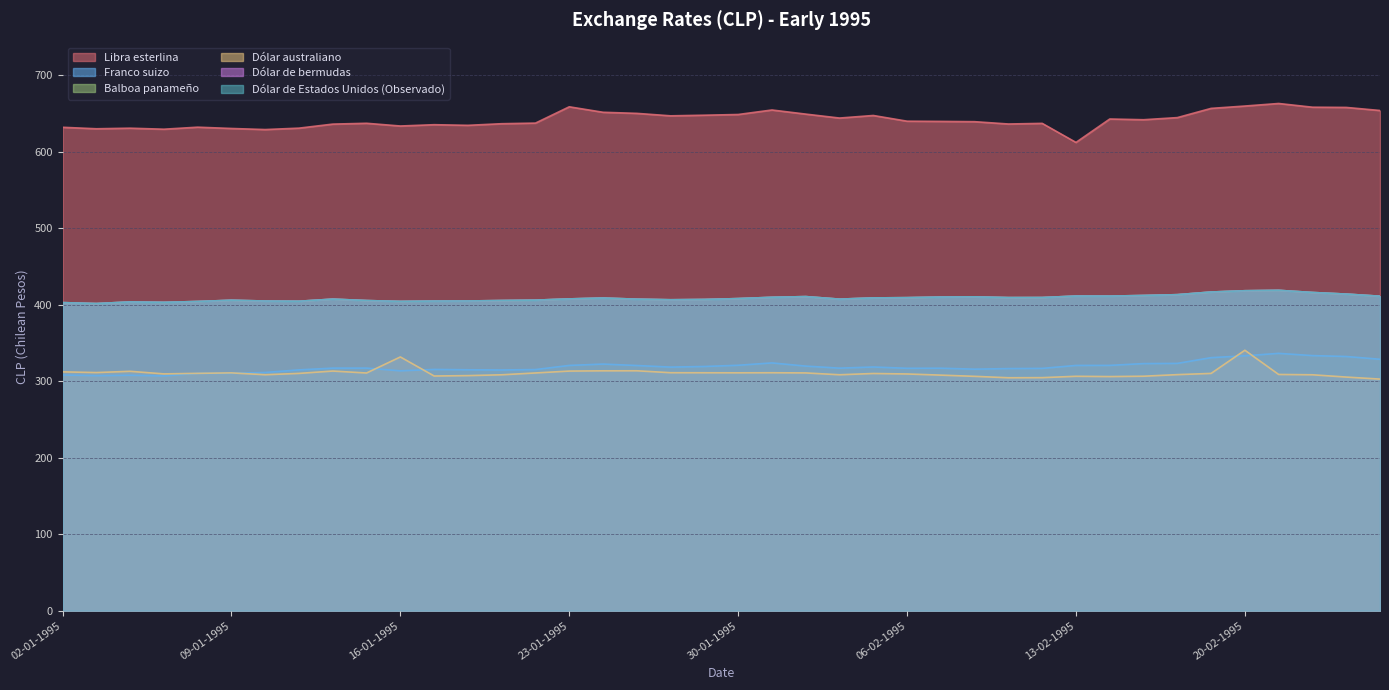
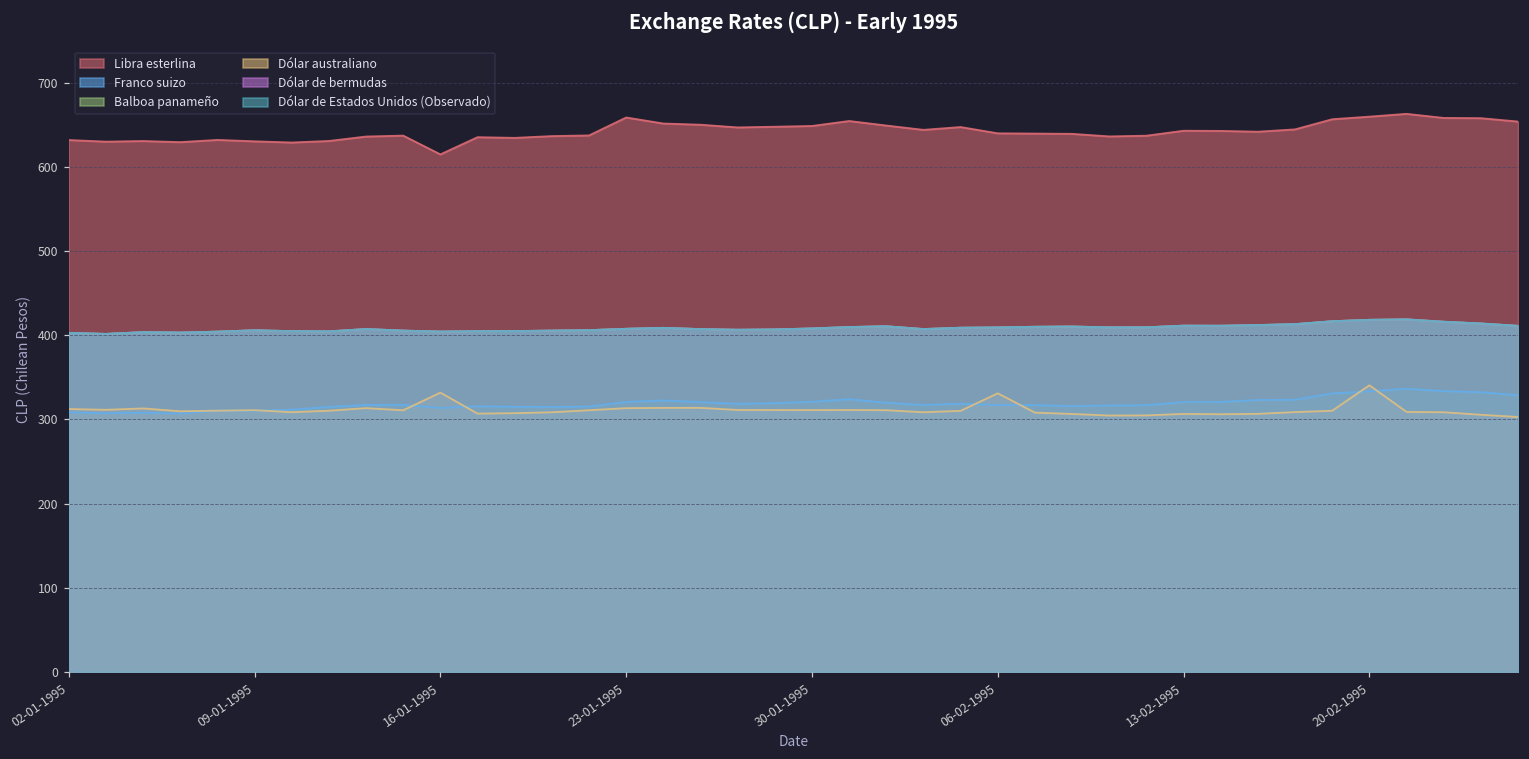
Libra esterlina, 16-01-1995: 630 -> 620
Dólar australiano, 06-02-1995: 310 -> 330
Libra esterlina, 13-02-1995: 610 -> 640
